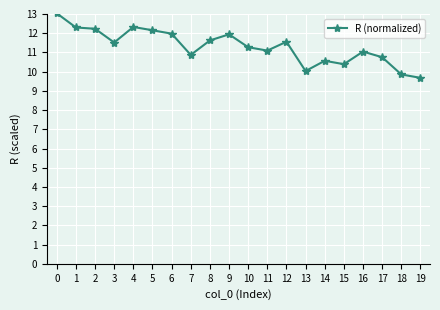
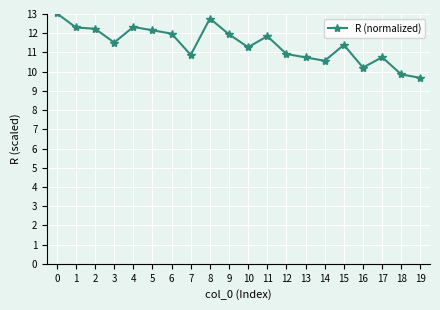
8: 11.6 -> 12.8
11: 11.1 -> 11.8
12: 11.6 -> 10.9
13: 10.0 -> 10.7
15: 10.4 -> 11.4
16: 11.0 -> 10.2
